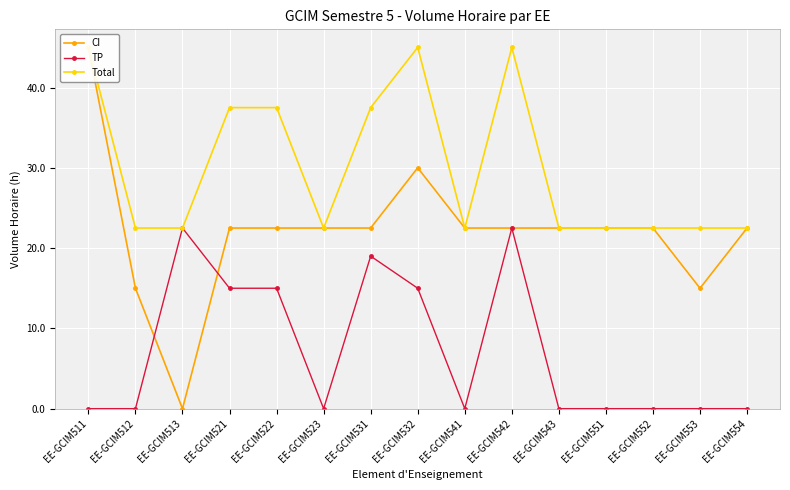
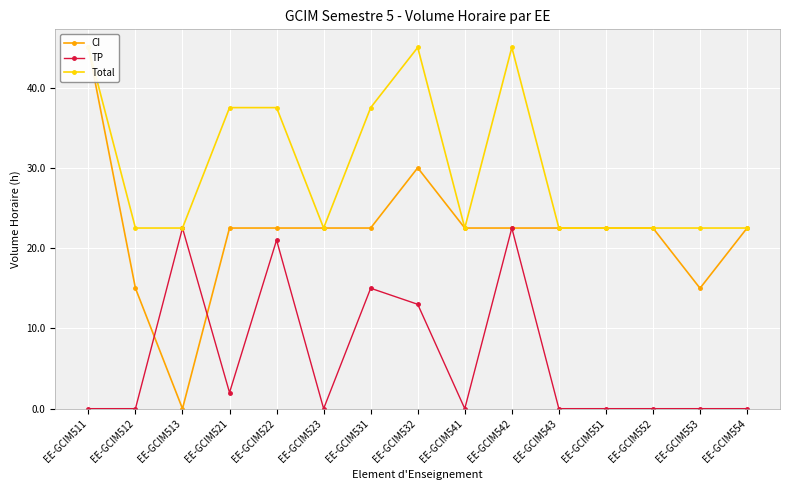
TP, EE-GCIM521: 15 -> 2
TP, EE-GCIM522: 15 -> 21
TP, EE-GCIM531: 19 -> 15
TP, EE-GCIM532: 15 -> 13
